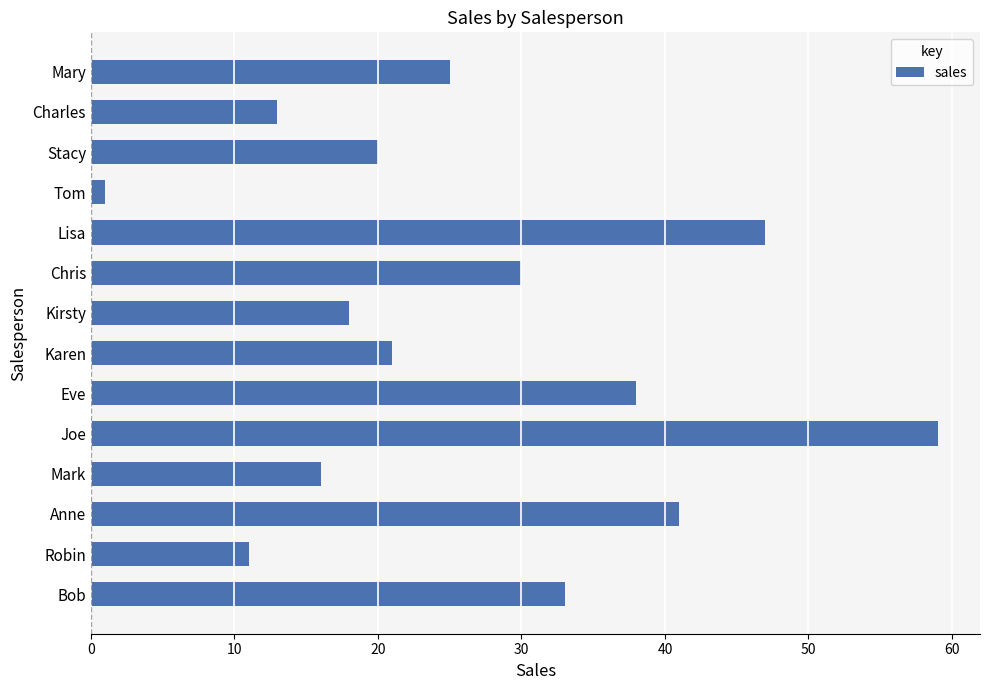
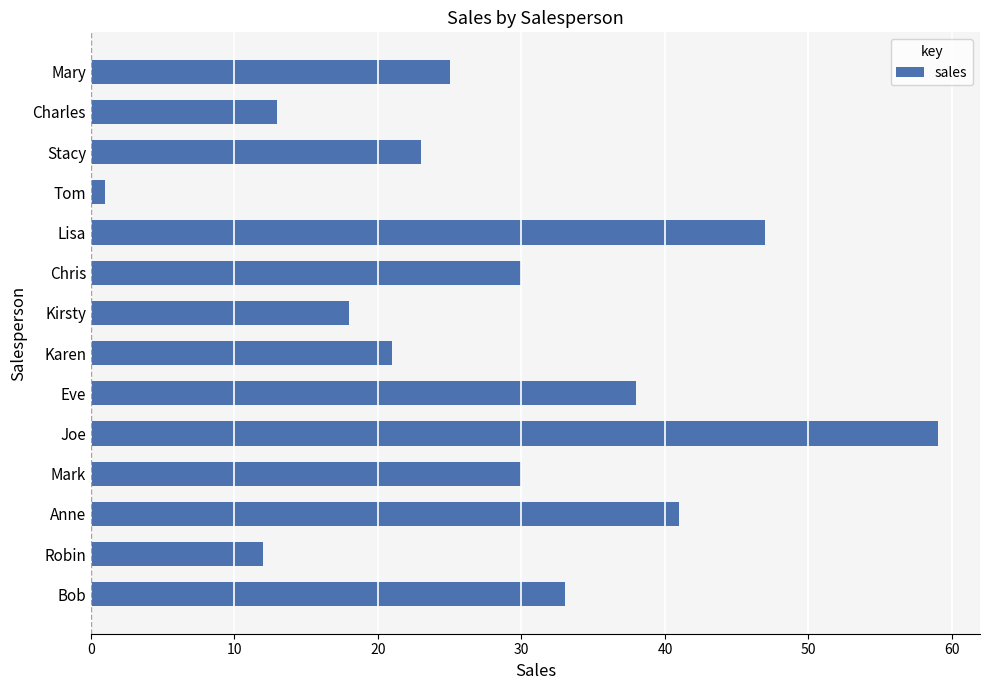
Stacy: 20 -> 23
Mark: 16 -> 30
Robin: 11 -> 12
